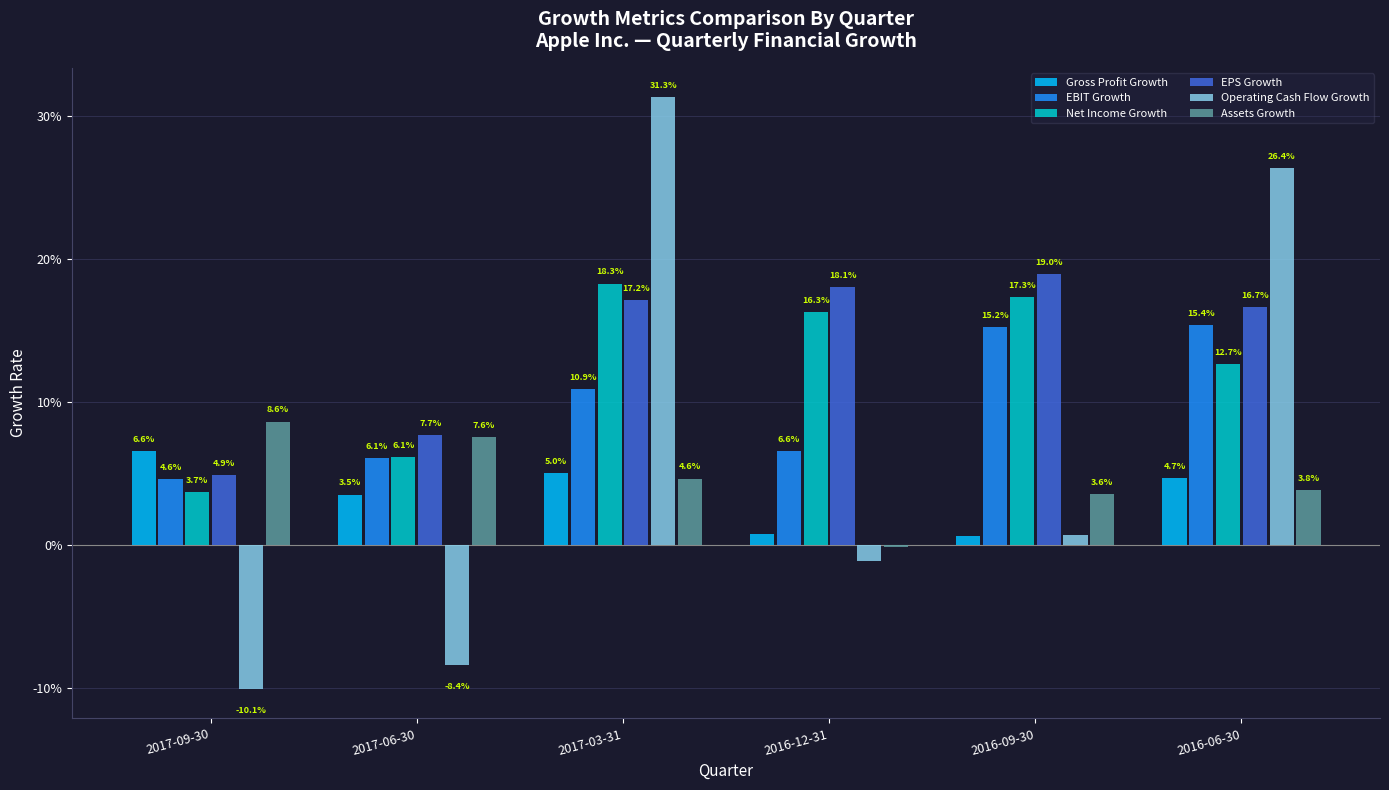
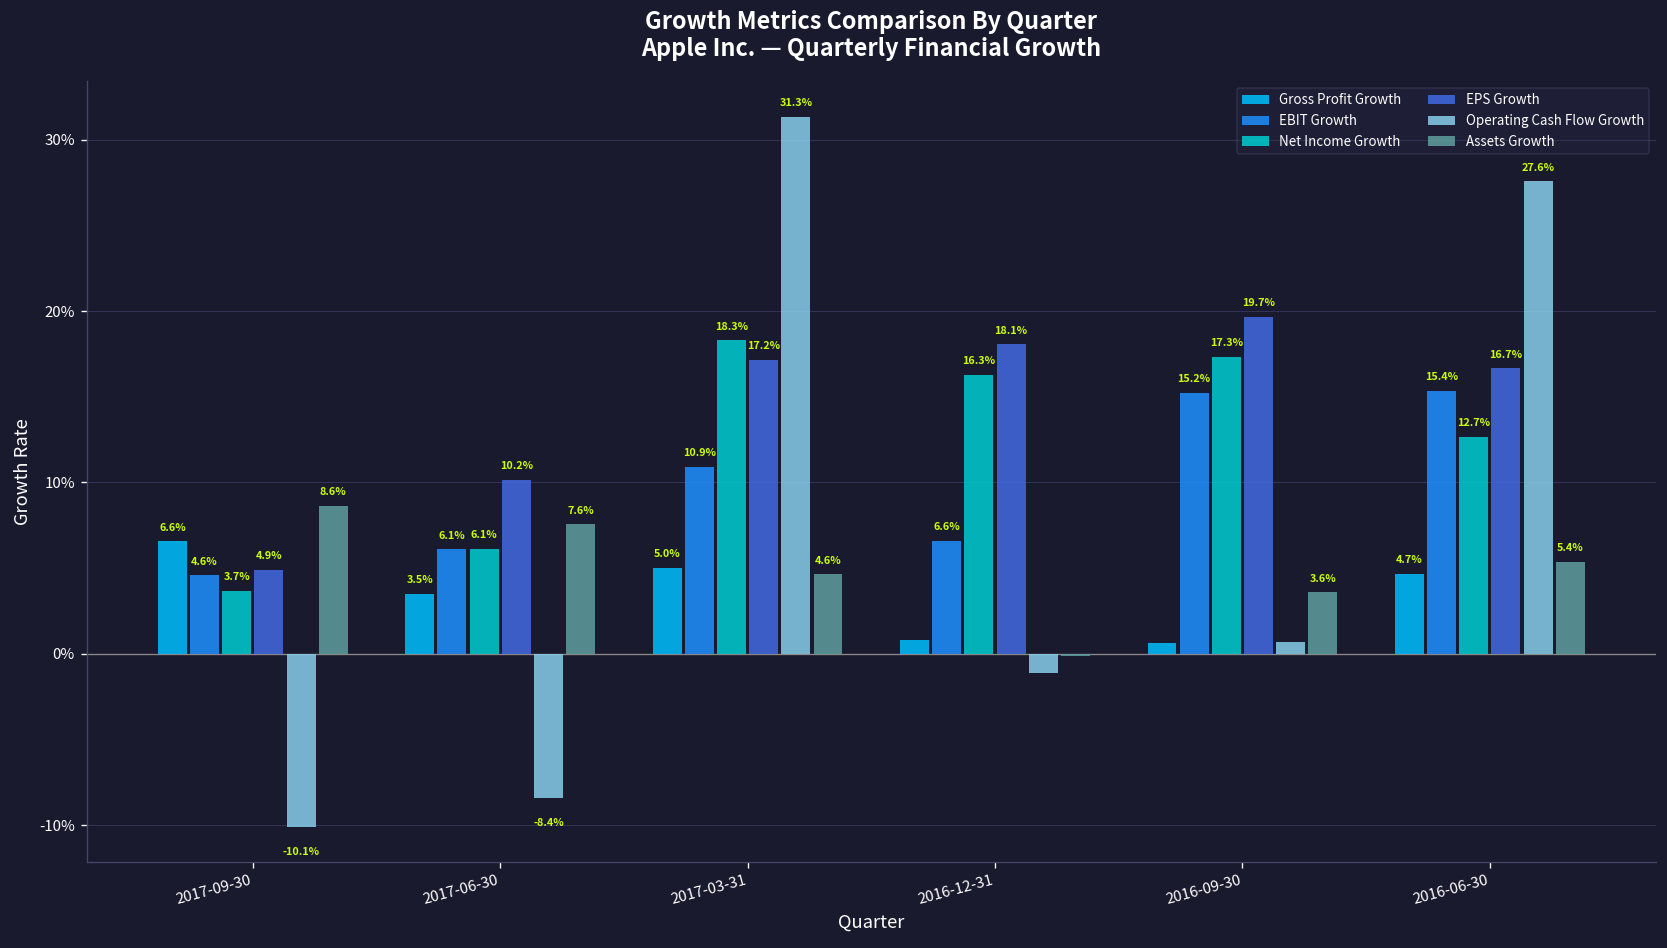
EPS Growth, 2017-06-30: 7.7% -> 10.2%
EPS Growth, 2016-09-30: 19.0% -> 19.7%
Operating Cash Flow Growth, 2016-06-30: 26.4% -> 27.6%
Assets Growth, 2016-06-30: 3.8% -> 5.4%
